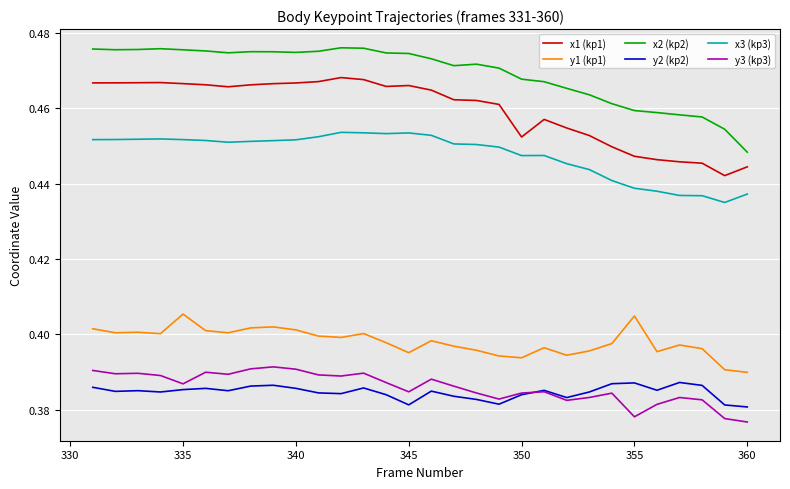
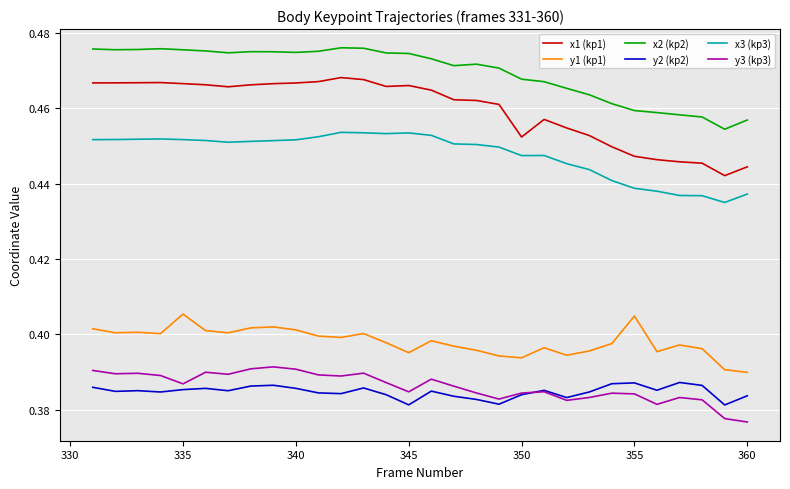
y3 (kp3), 355: 0.378 -> 0.384
x2 (kp2), 360: 0.448 -> 0.457
y2 (kp2), 360: 0.381 -> 0.384
